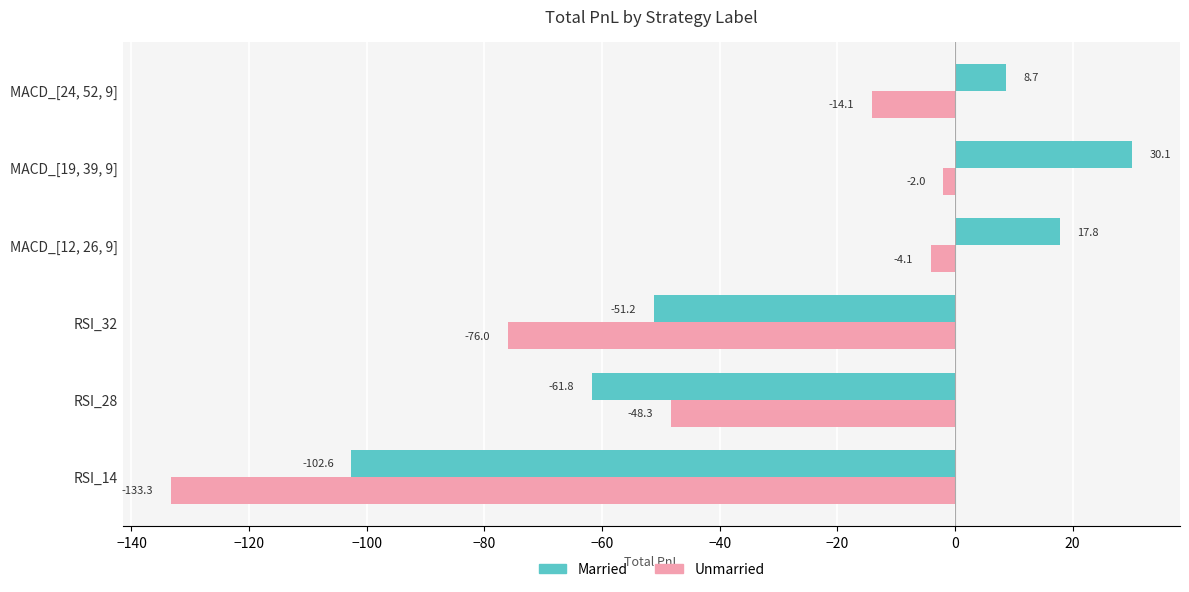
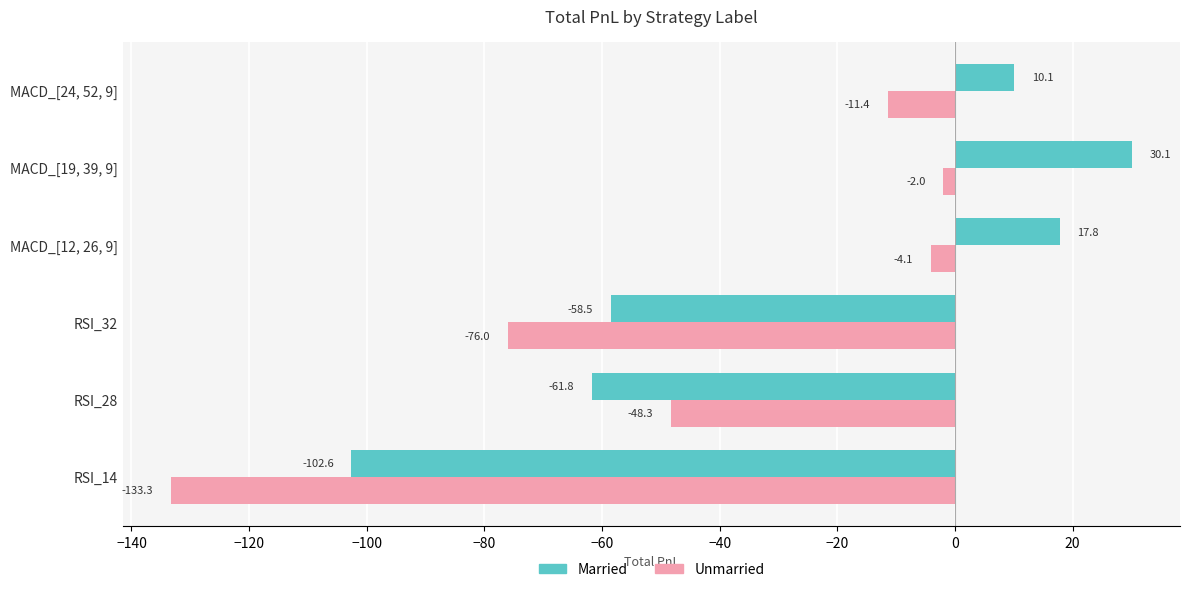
Married, MACD_[24, 52, 9]: 8.7 -> 10.1
Unmarried, MACD_[24, 52, 9]: -14.1 -> -11.4
Married, RSI_32: -51.2 -> -58.5
